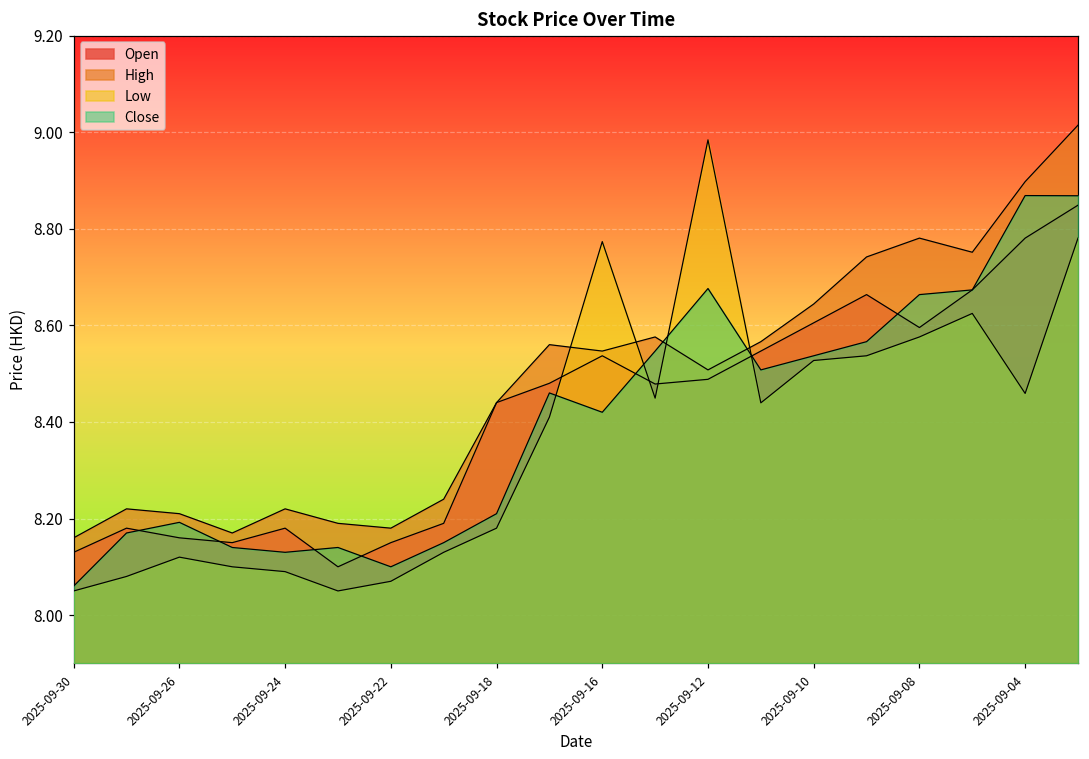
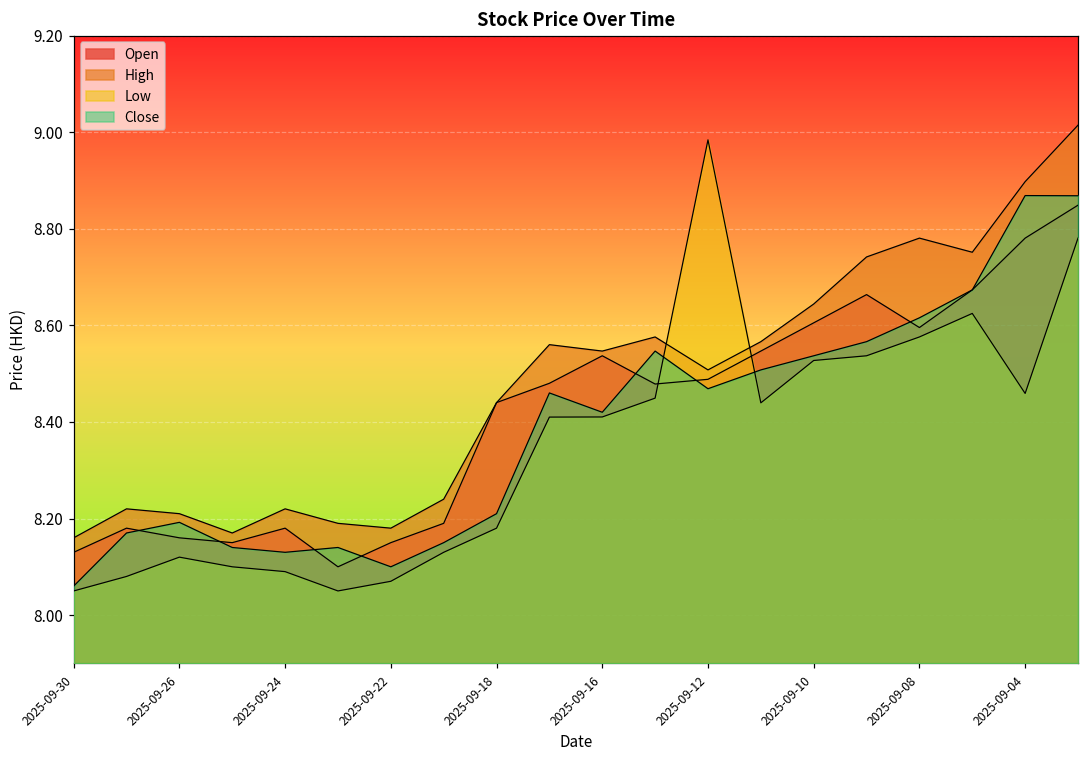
Low, 2025-09-16: 8.77 -> 8.41
Close, 2025-09-12: 8.68 -> 8.47
Close, 2025-09-08: 8.66 -> 8.62
